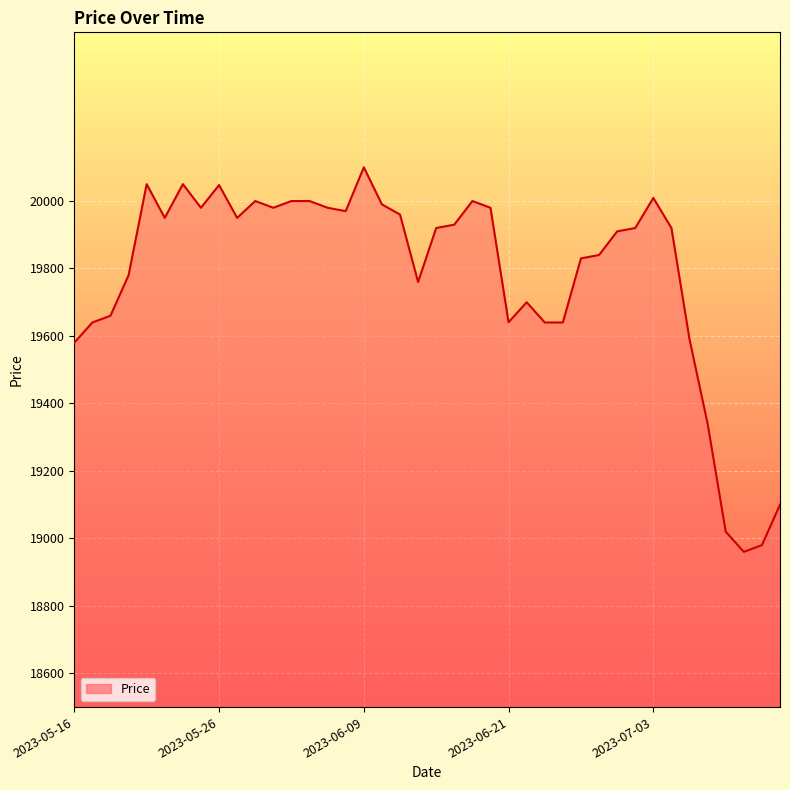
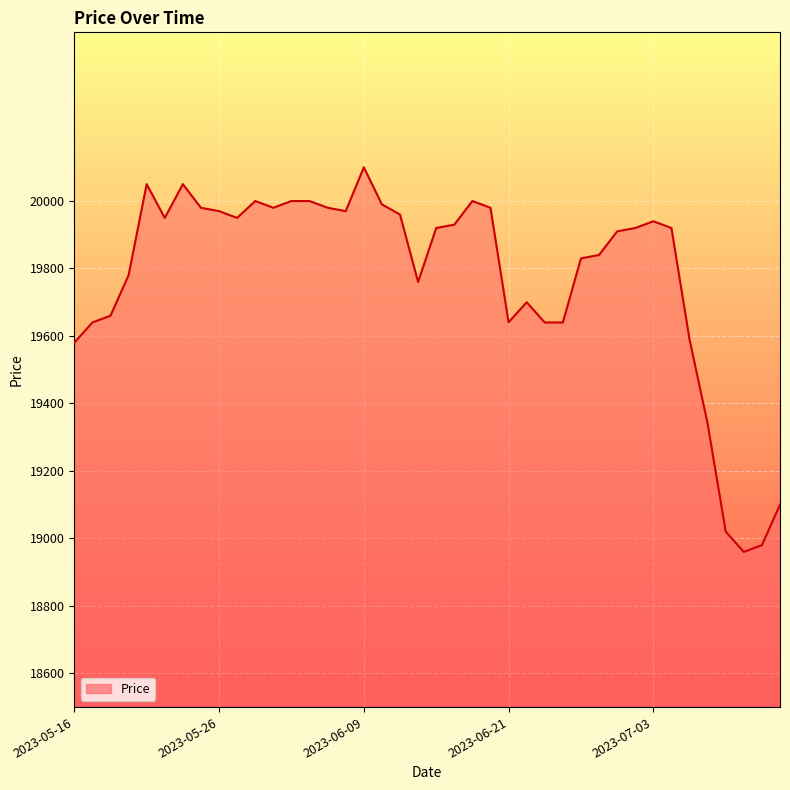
2023-05-26: 20050 -> 19970
2023-07-03: 20010 -> 19940
